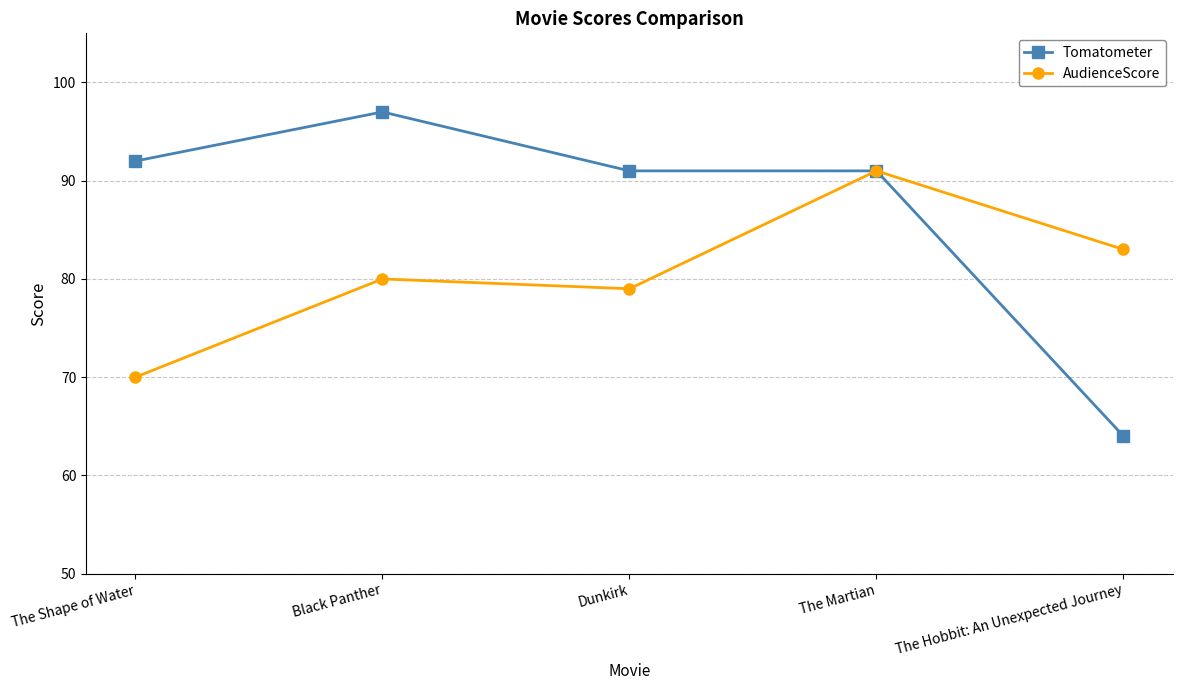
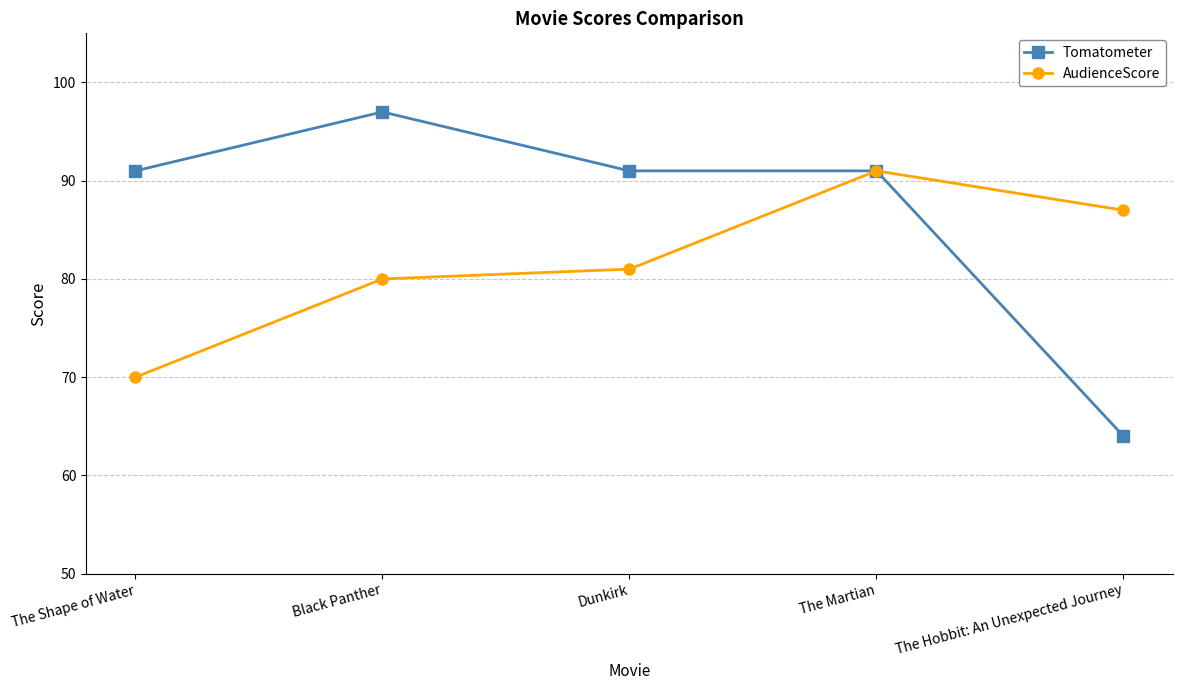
Tomatometer, The Shape of Water: 92 -> 91
AudienceScore, Dunkirk: 79 -> 81
AudienceScore, The Hobbit: An Unexpected Journey: 83 -> 87
